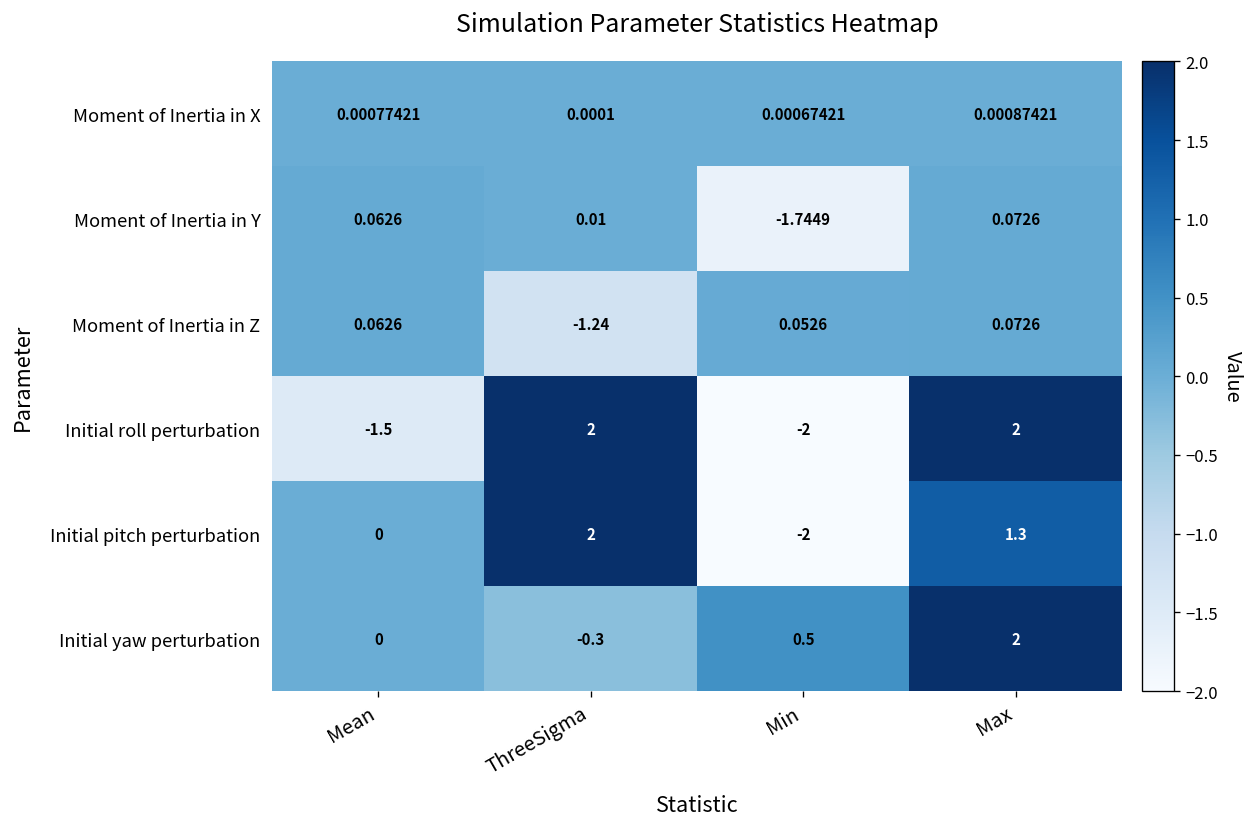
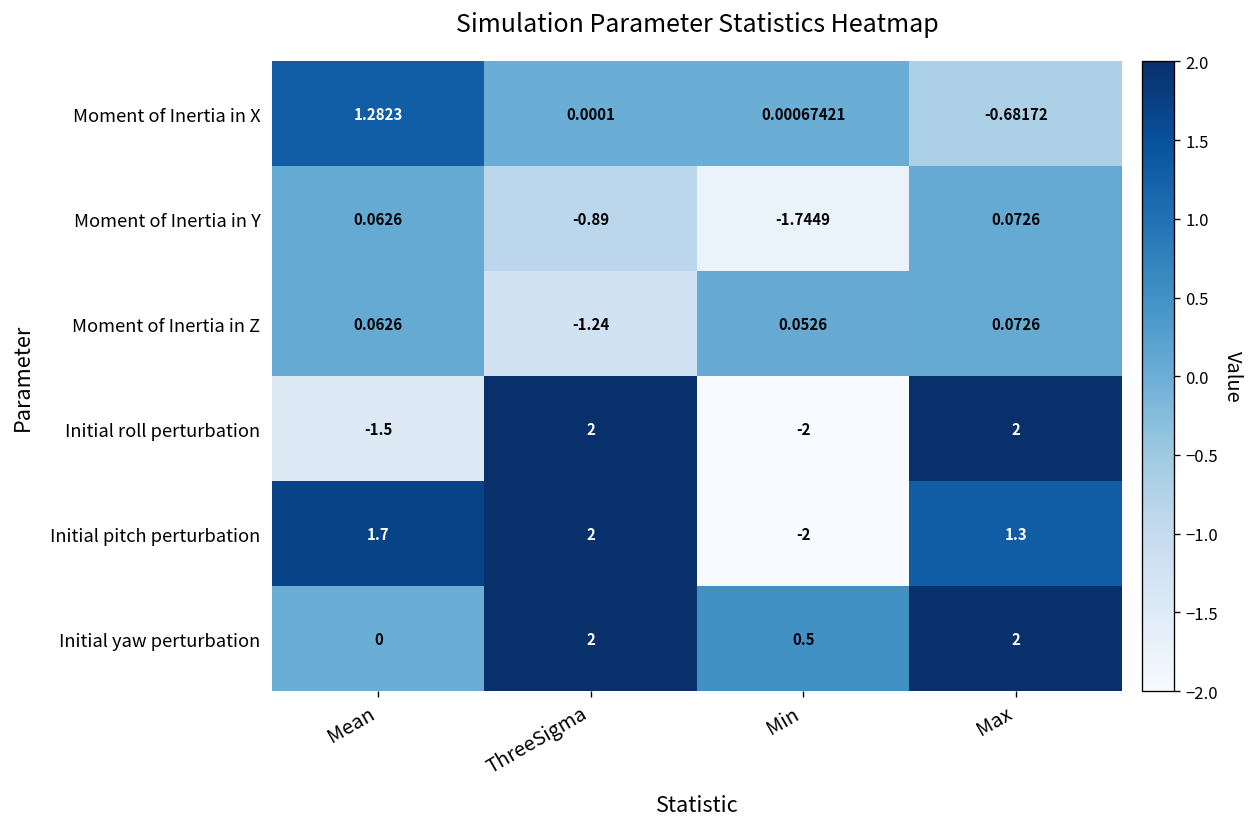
Moment of Inertia in X, Mean: 0.00077421 -> 1.2823
Moment of Inertia in X, Max: 0.00087421 -> -0.68172
Moment of Inertia in Y, ThreeSigma: 0.01 -> -0.89
Initial pitch perturbation, Mean: 0 -> 1.7
Initial yaw perturbation, ThreeSigma: -0.3 -> 2
